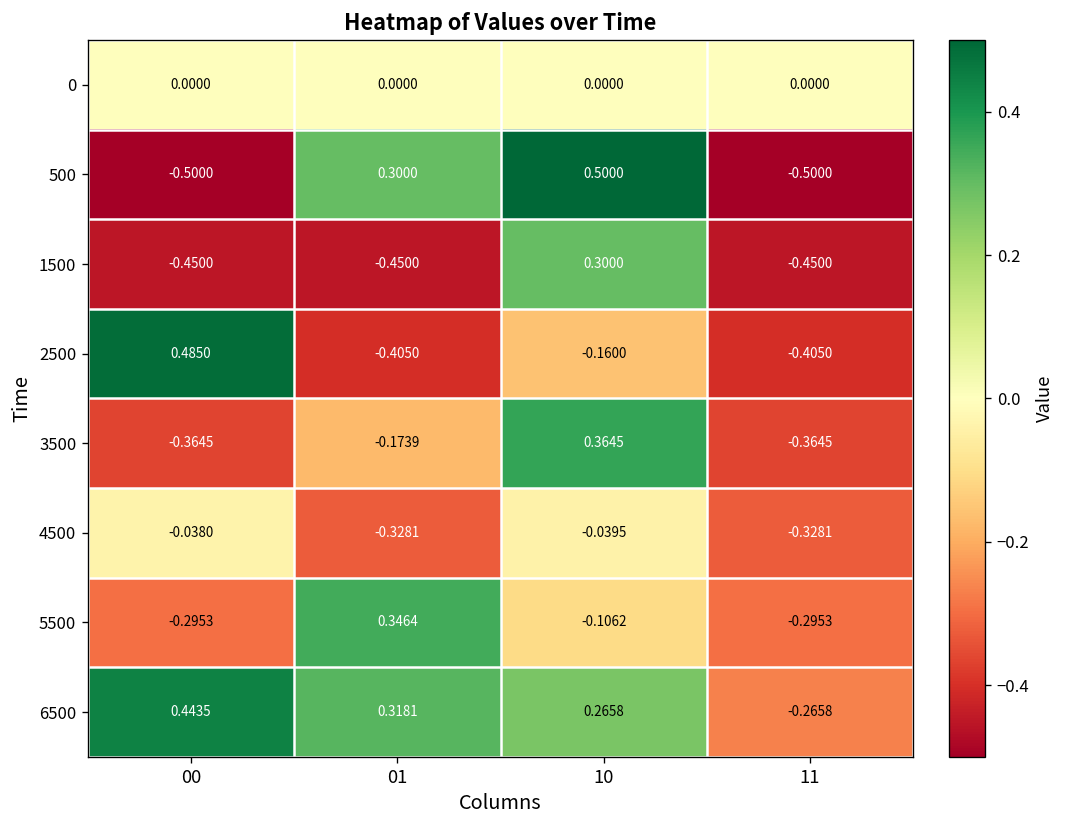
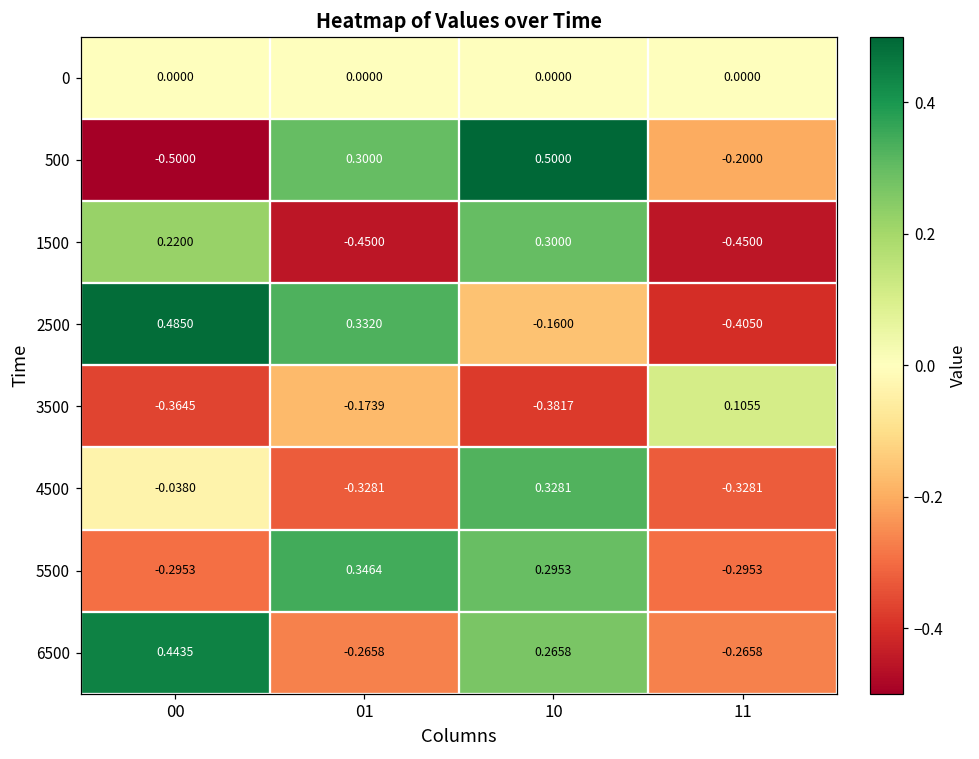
500, 11: -0.5000 -> -0.2000
1500, 00: -0.4500 -> 0.2200
2500, 01: -0.4050 -> 0.3320
3500, 10: 0.3645 -> -0.3817
3500, 11: -0.3645 -> 0.1055
4500, 10: -0.0395 -> 0.3281
5500, 10: -0.1062 -> 0.2953
6500, 01: 0.3181 -> -0.2658
